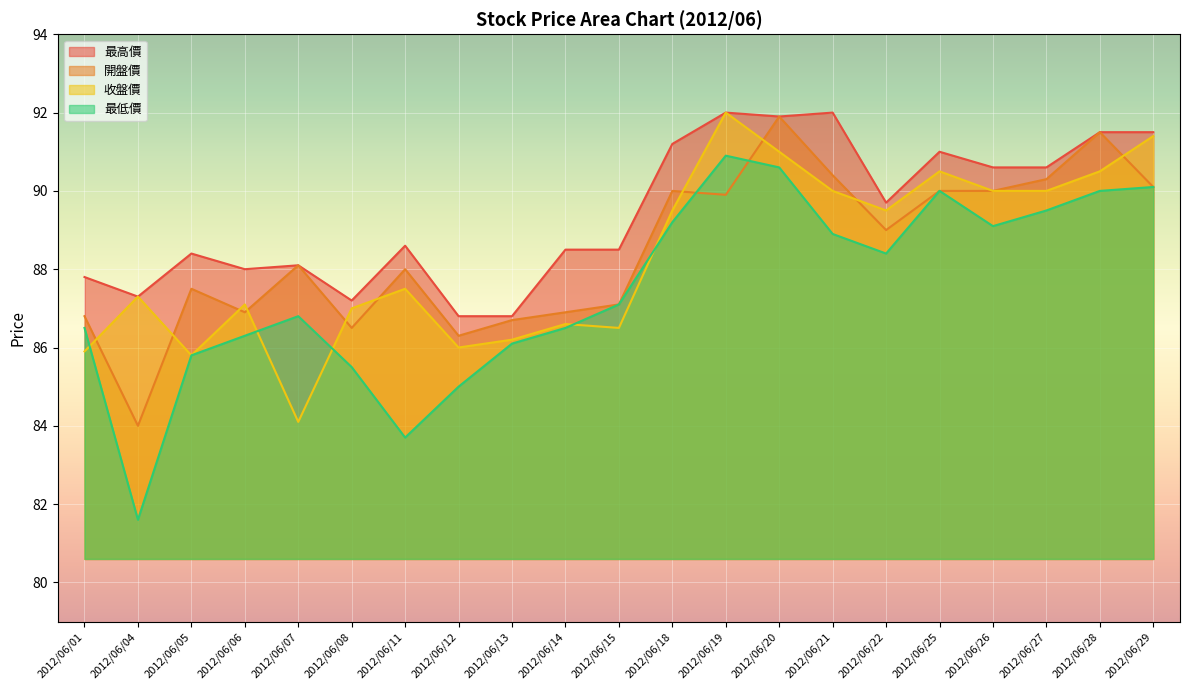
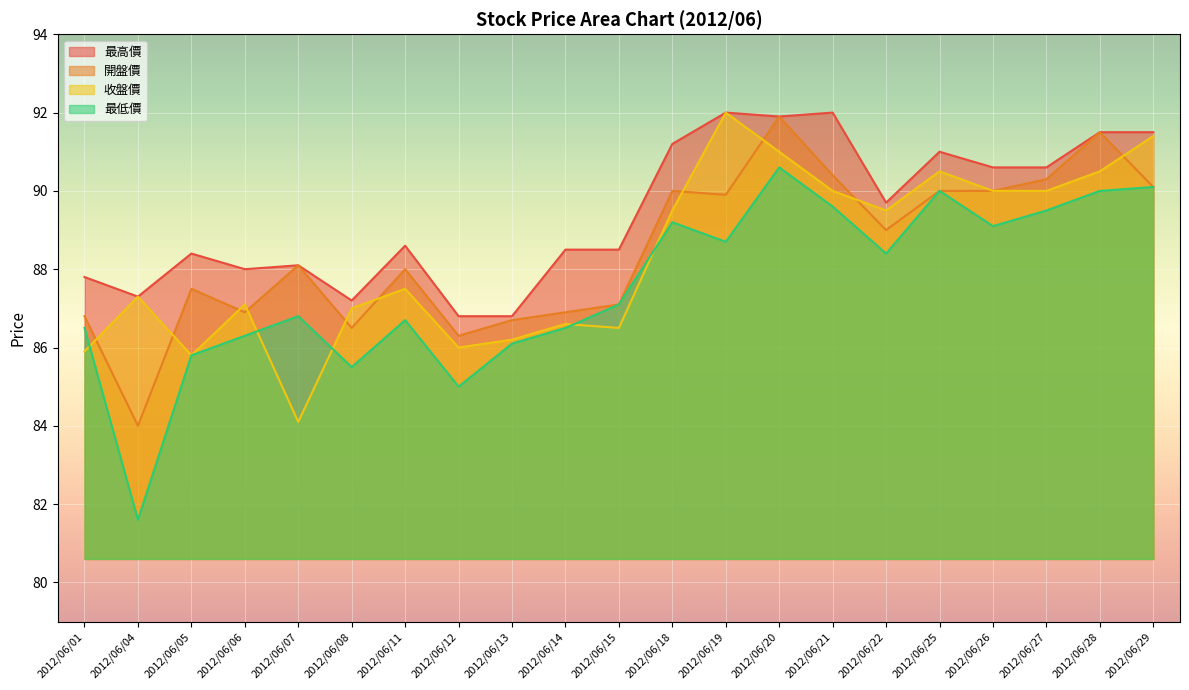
最低價, 2012/06/11: 83.7 -> 86.7
最低價, 2012/06/19: 90.9 -> 88.7
最低價, 2012/06/21: 88.9 -> 89.6
